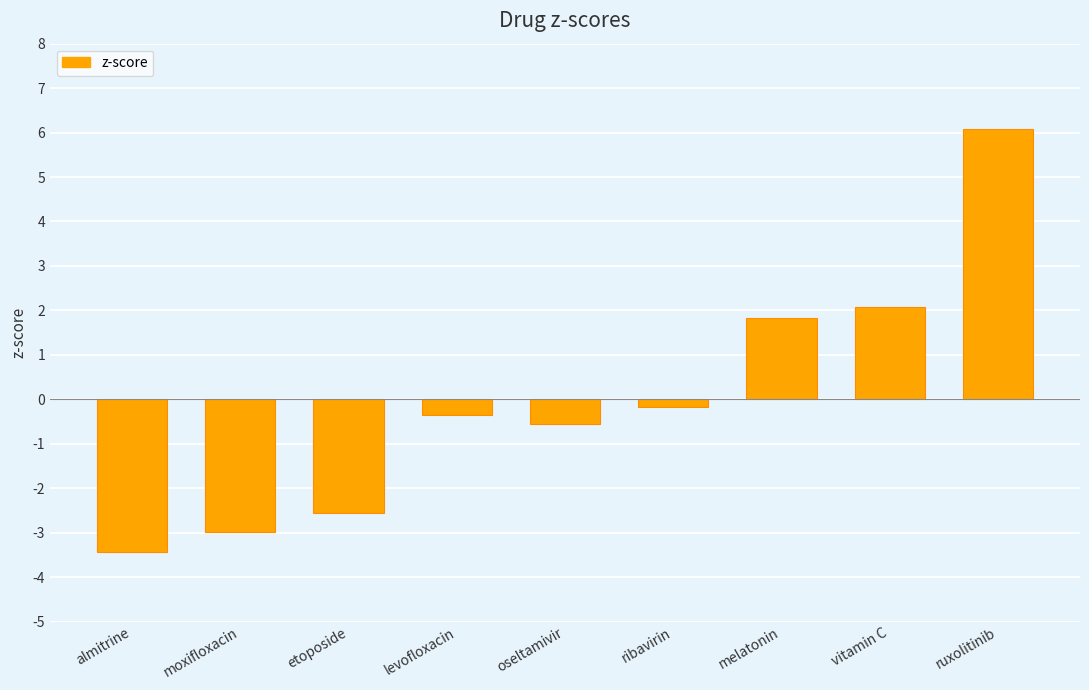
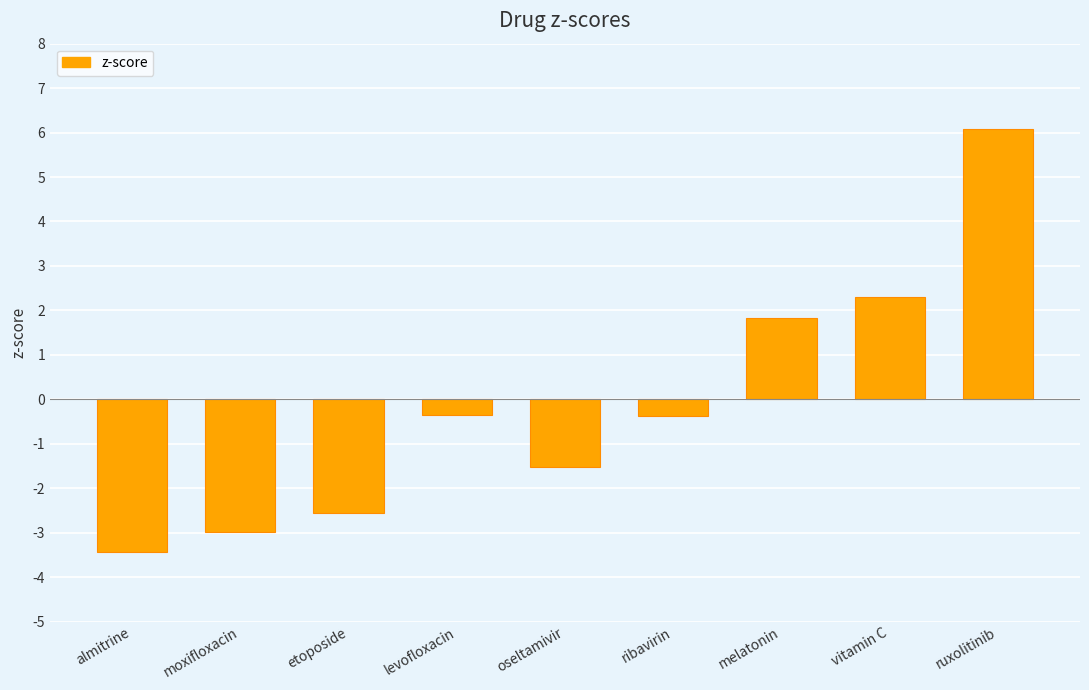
oseltamivir: -0.6 -> -1.5
ribavirin: -0.2 -> -0.4
vitamin C: 2.1 -> 2.3
